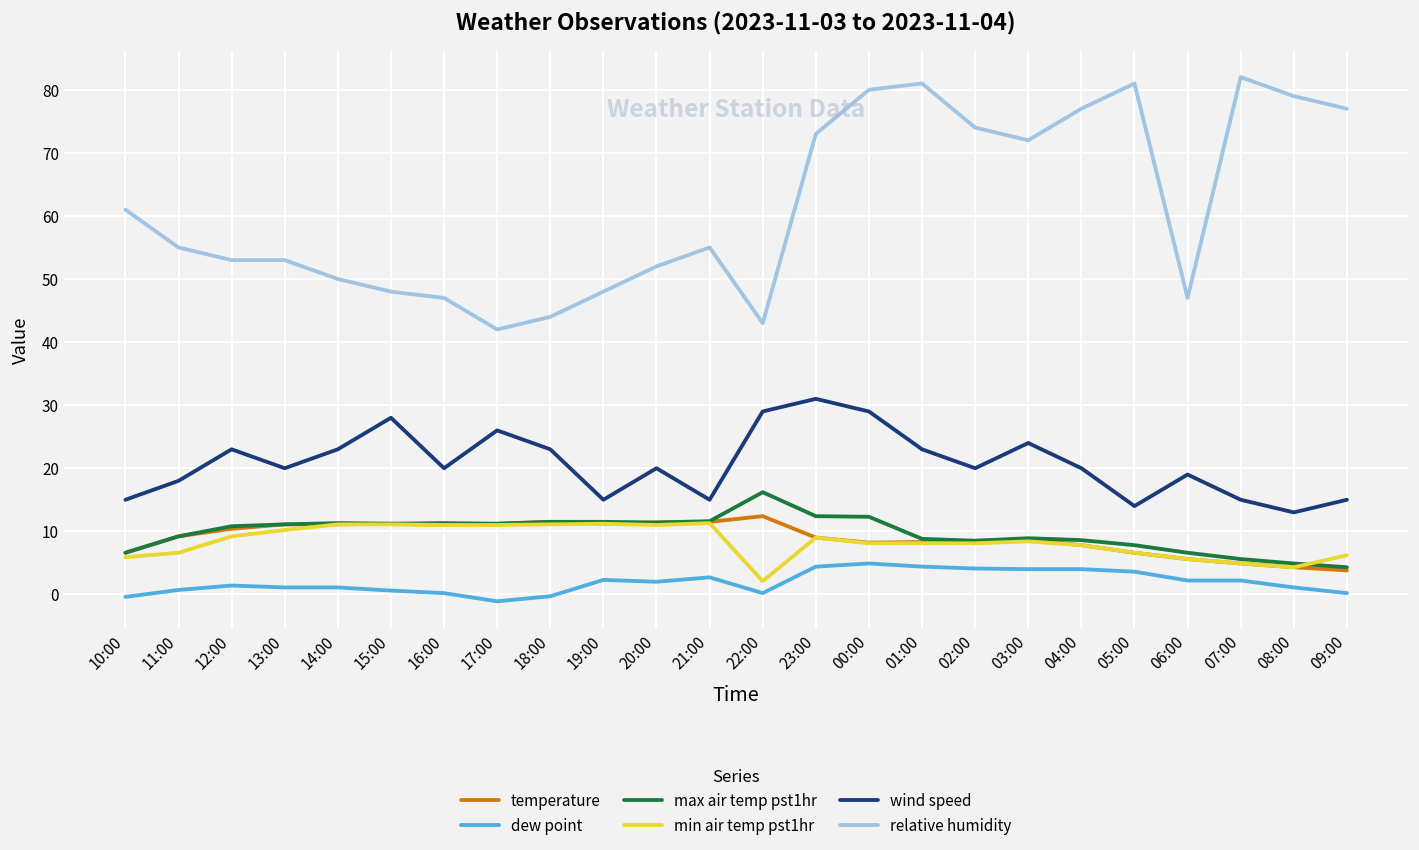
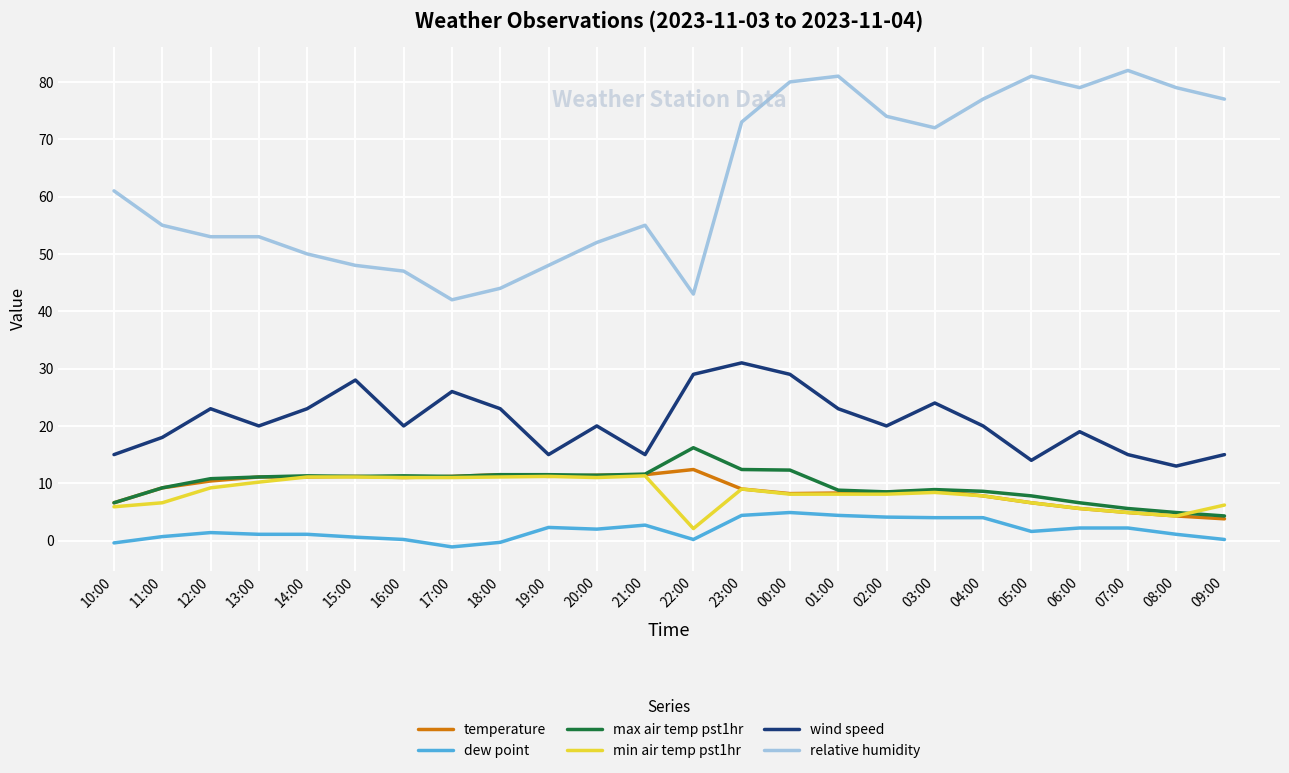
dew point, 05:00: 4 -> 2
relative humidity, 06:00: 47 -> 79
